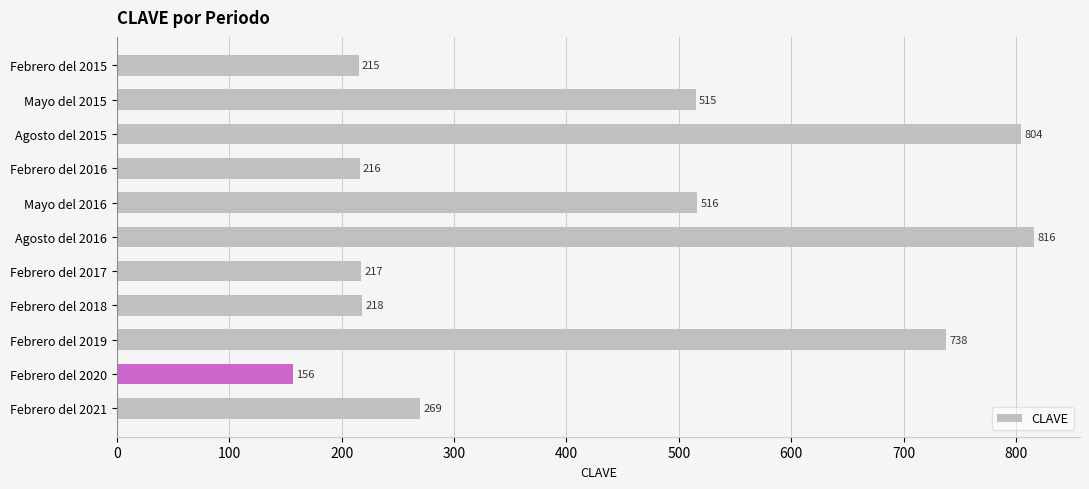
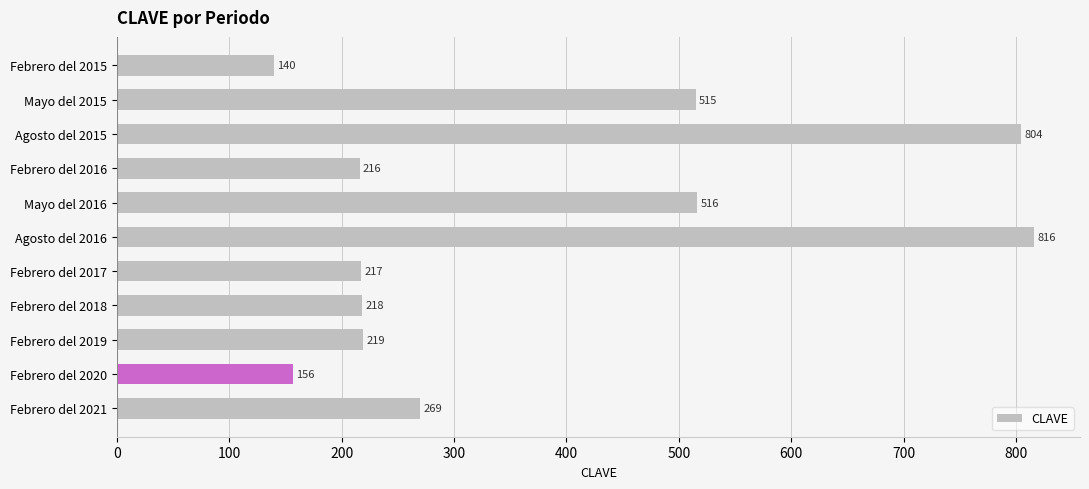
Febrero del 2015: 215 -> 140
Febrero del 2019: 738 -> 219
